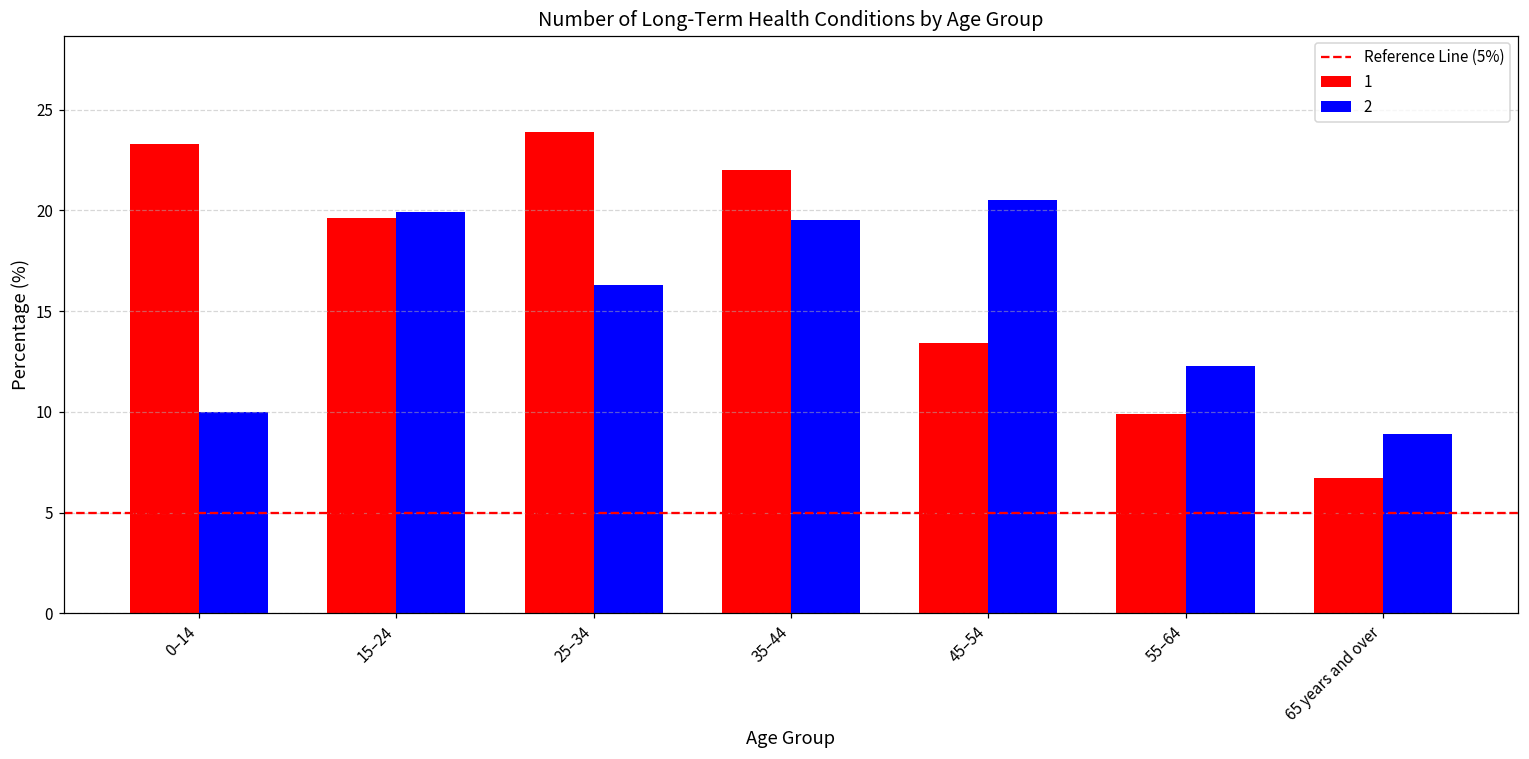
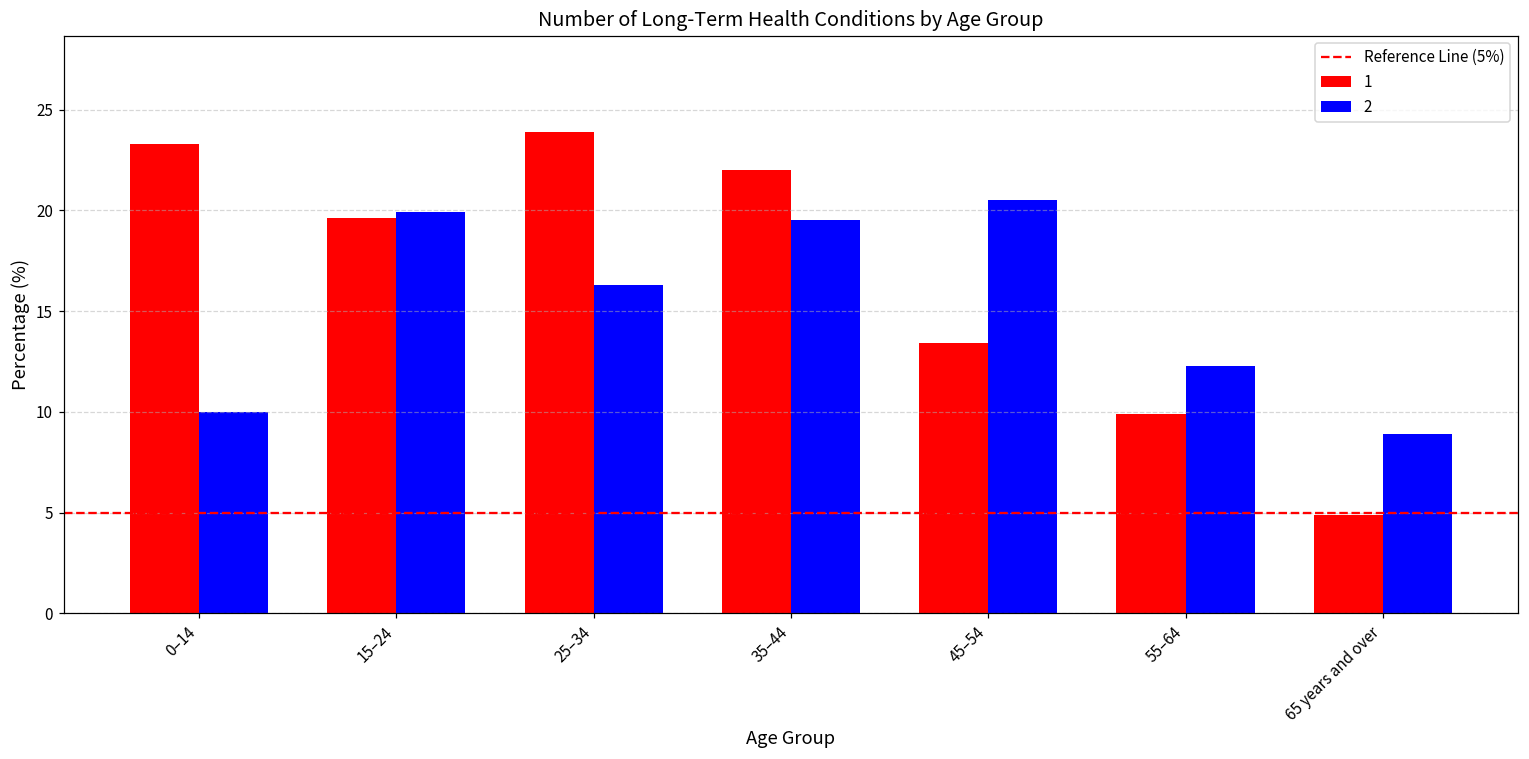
1, 65 years and over: 6.7 -> 4.9
